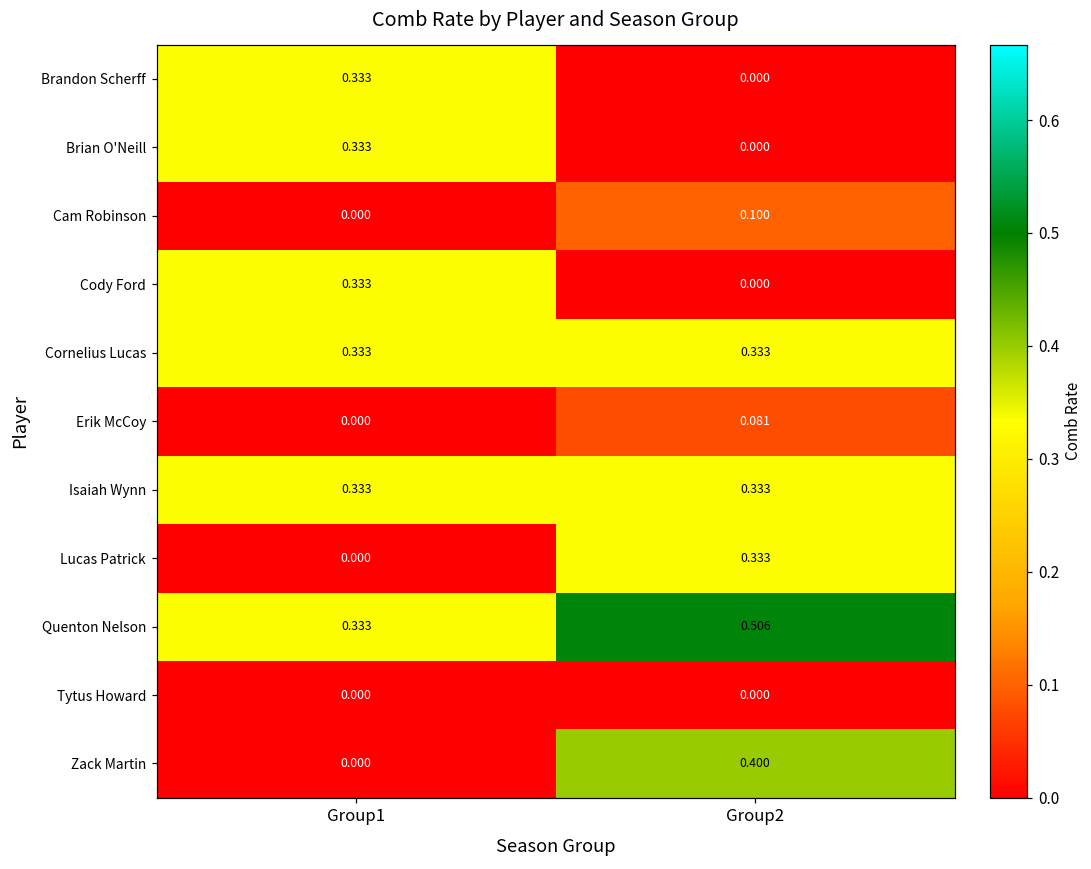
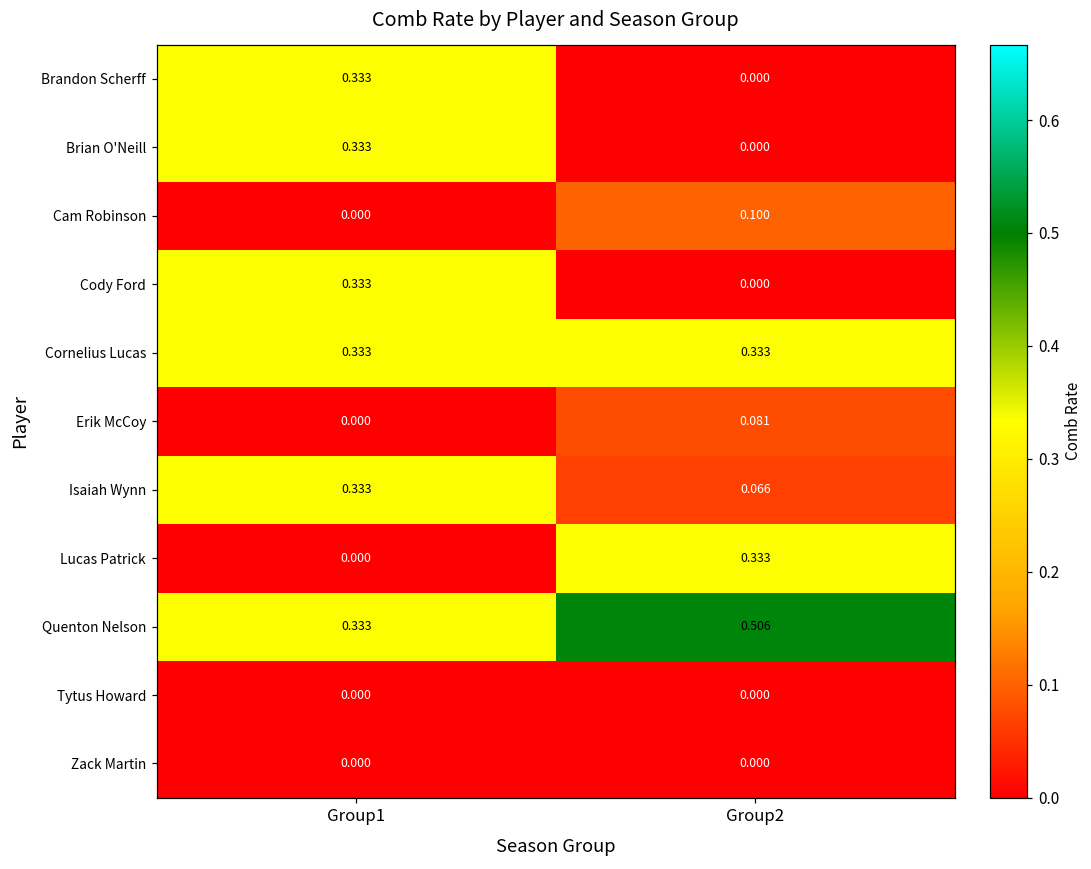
Isaiah Wynn, Group2: 0.333 -> 0.066
Zack Martin, Group2: 0.400 -> 0.000
